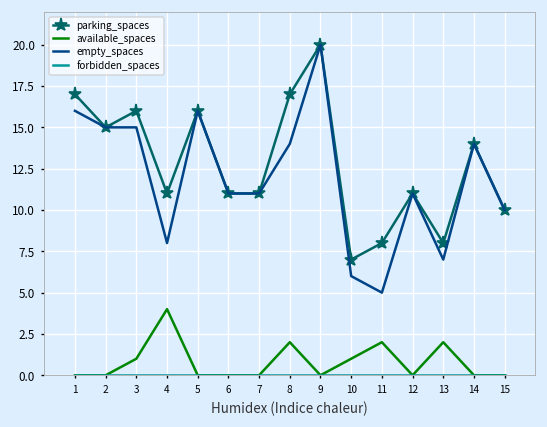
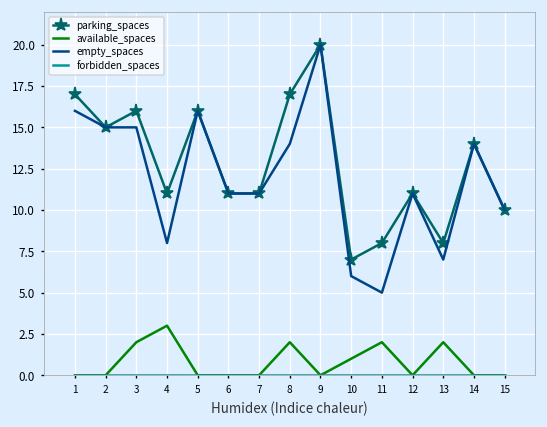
available_spaces, 3: 1 -> 2
available_spaces, 4: 4 -> 3
